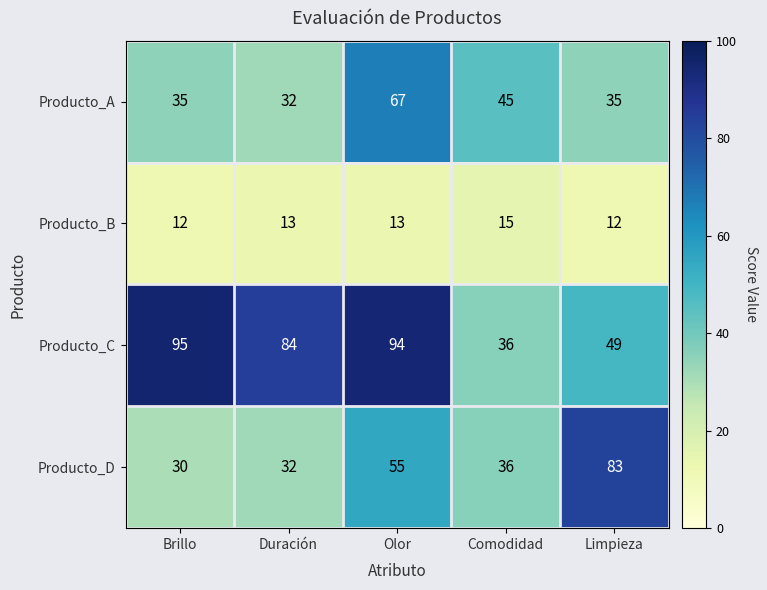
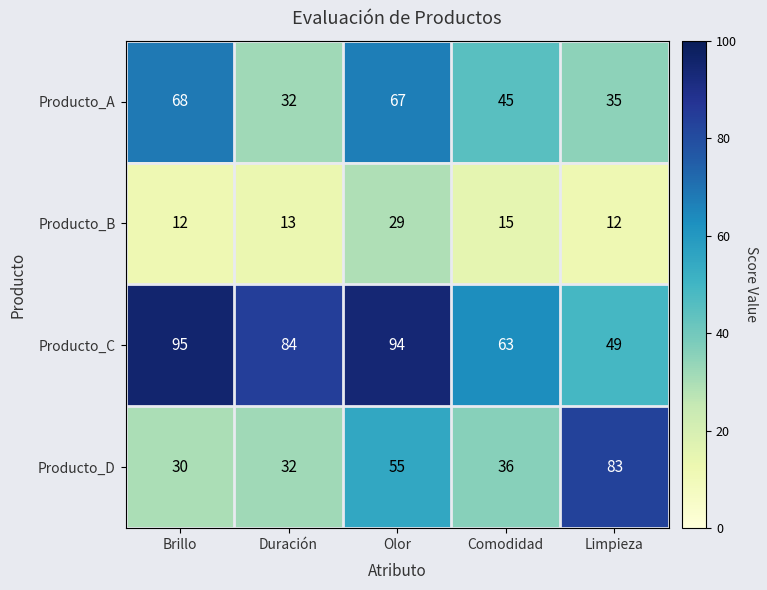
Producto_A, Brillo: 35 -> 68
Producto_B, Olor: 13 -> 29
Producto_C, Comodidad: 36 -> 63
